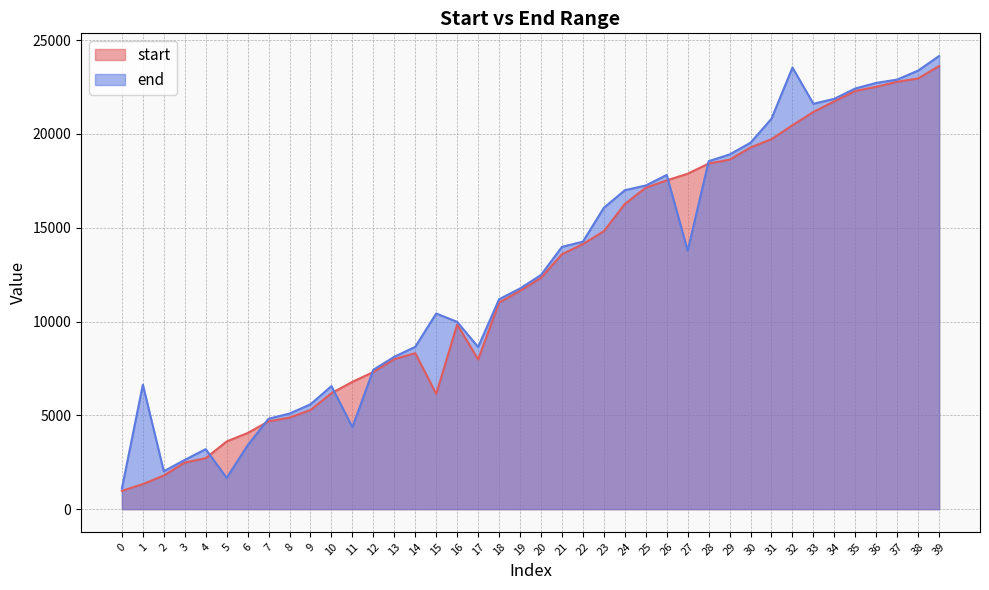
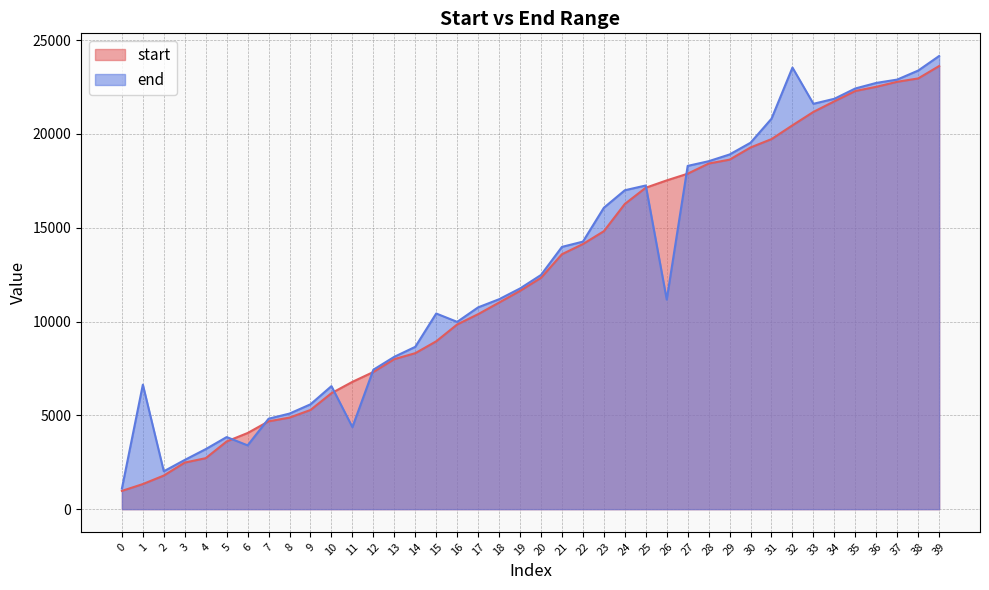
end, 5: 1700 -> 3800
start, 15: 6100 -> 8900
start, 17: 8000 -> 10400
end, 17: 8600 -> 10800
end, 26: 17800 -> 11200
end, 27: 13800 -> 18300
